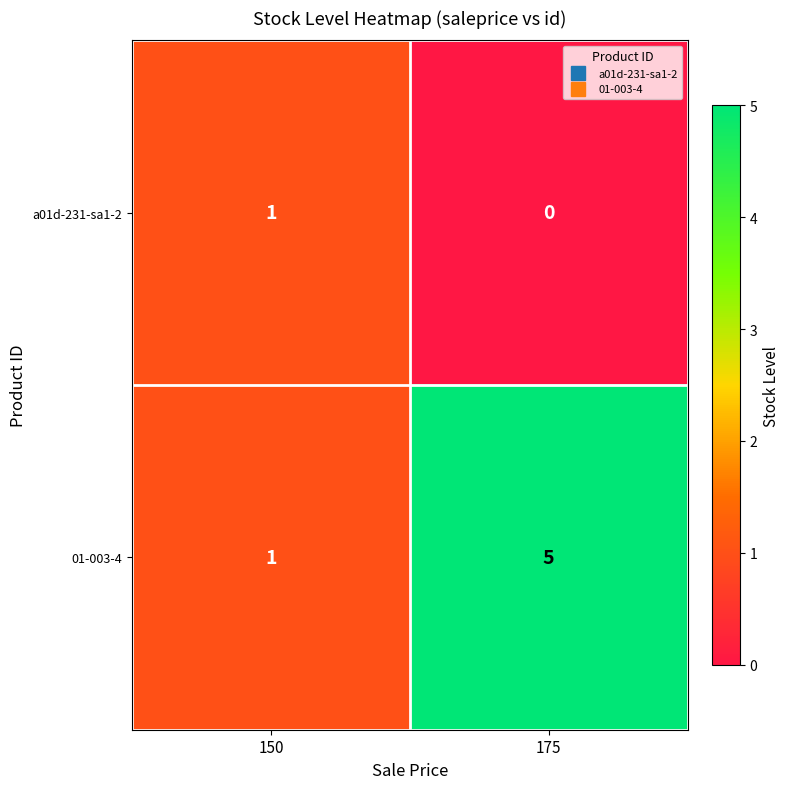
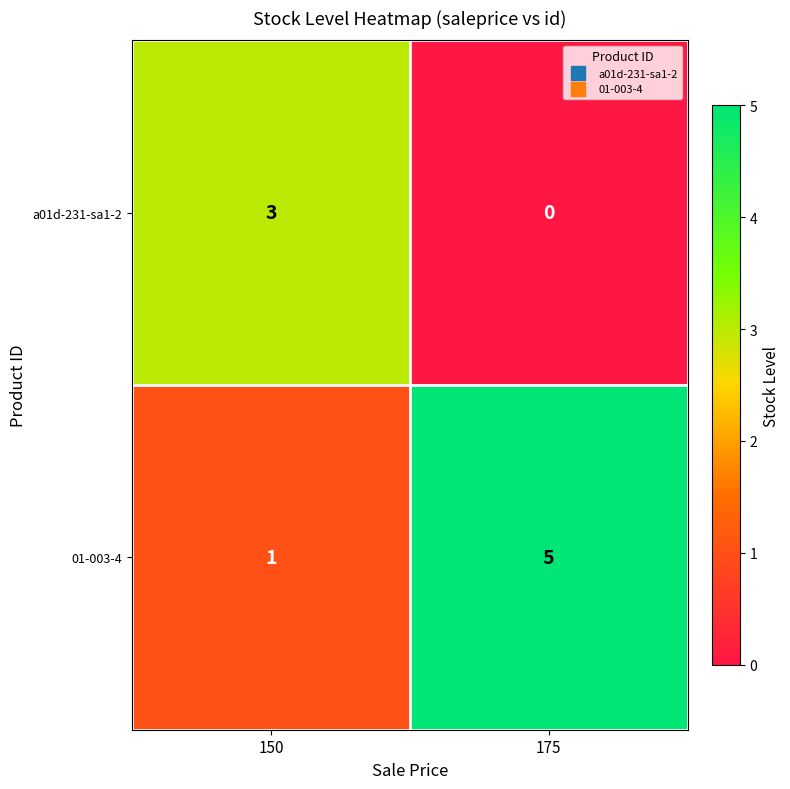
a01d-231-sa1-2, 150: 1 -> 3
